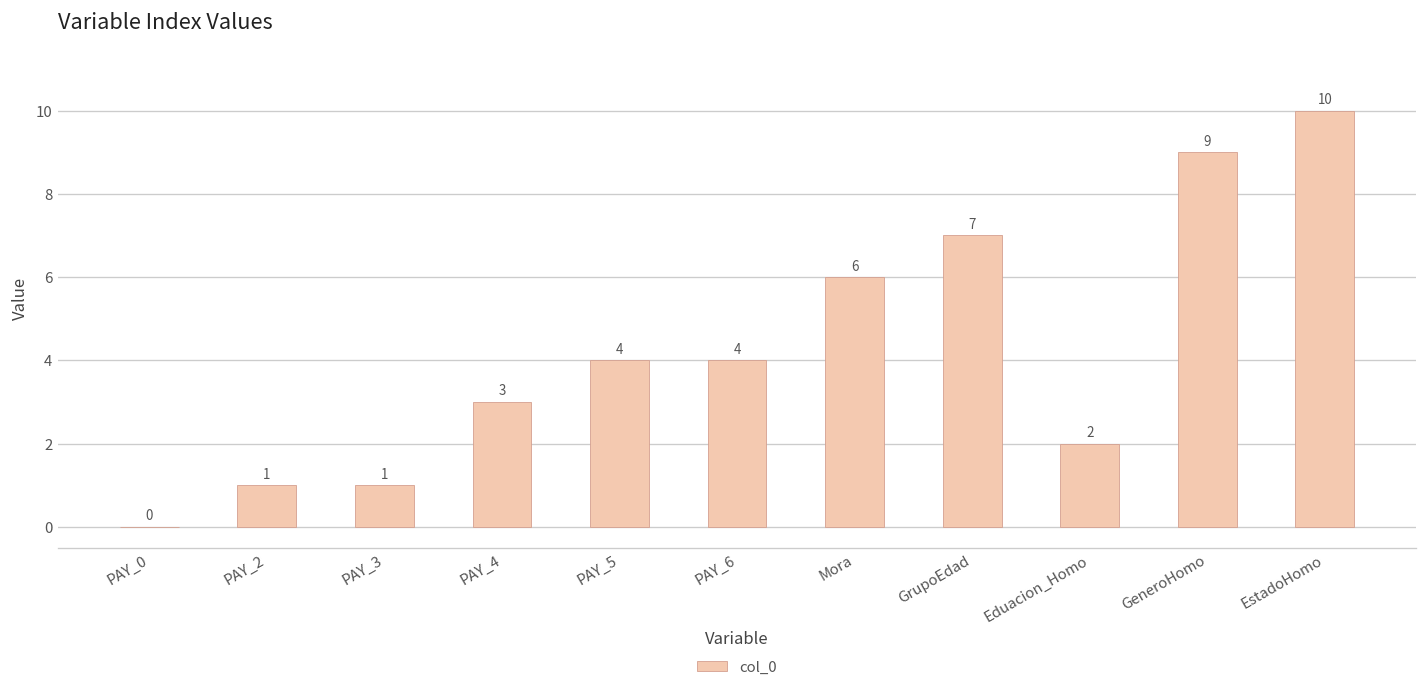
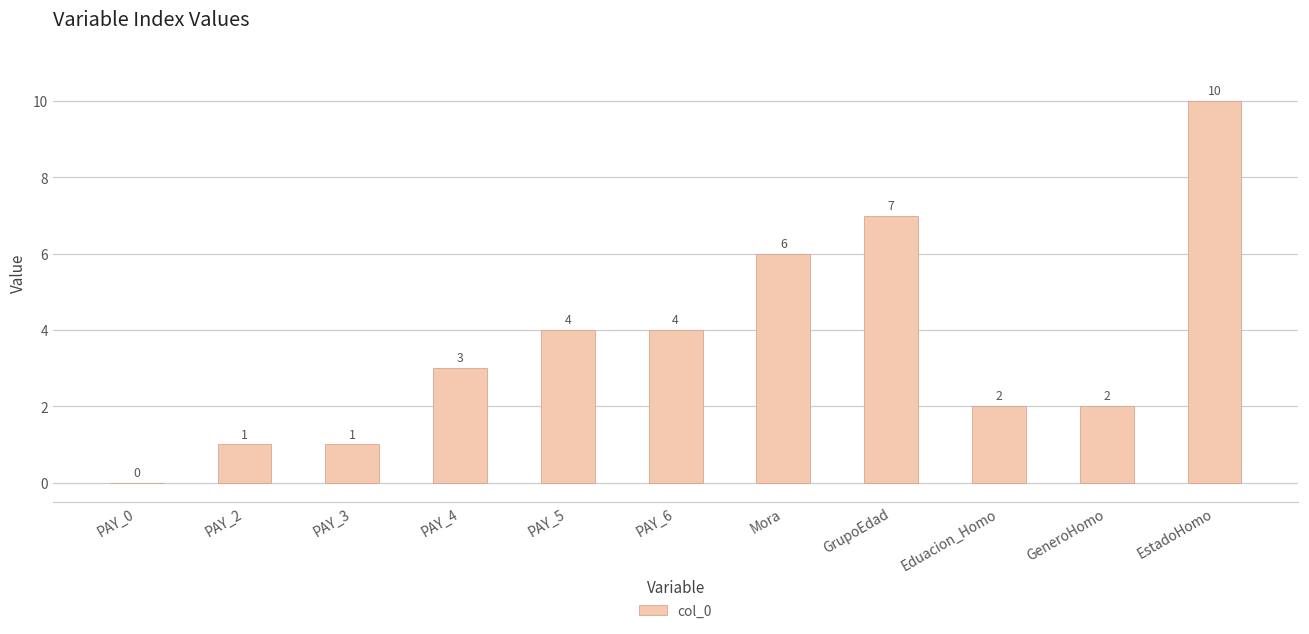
GeneroHomo: 9 -> 2
